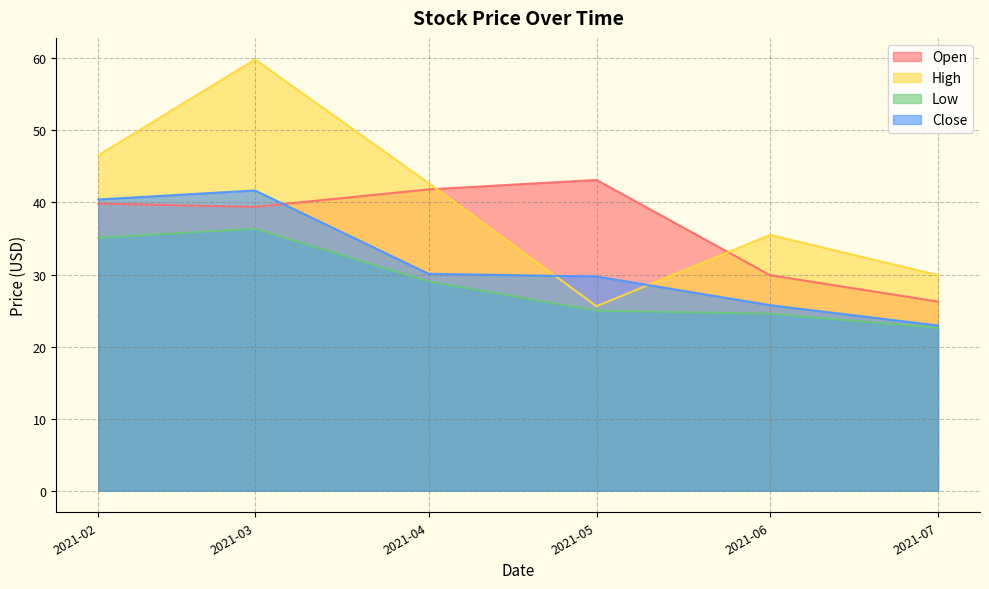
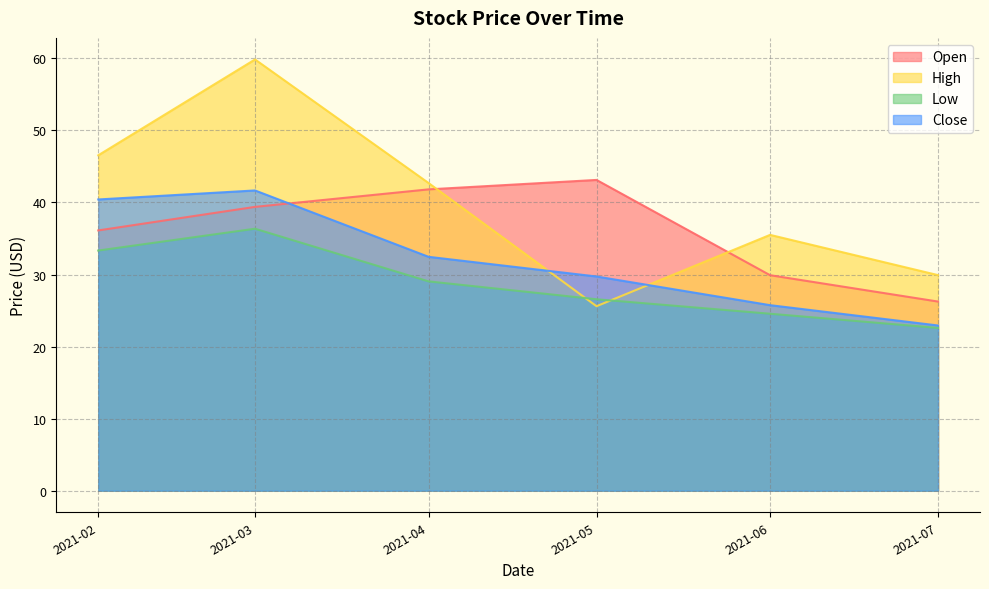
Open, 2021-02: 40 -> 36
Low, 2021-02: 35 -> 33
Close, 2021-04: 30 -> 32
Low, 2021-05: 25 -> 27
